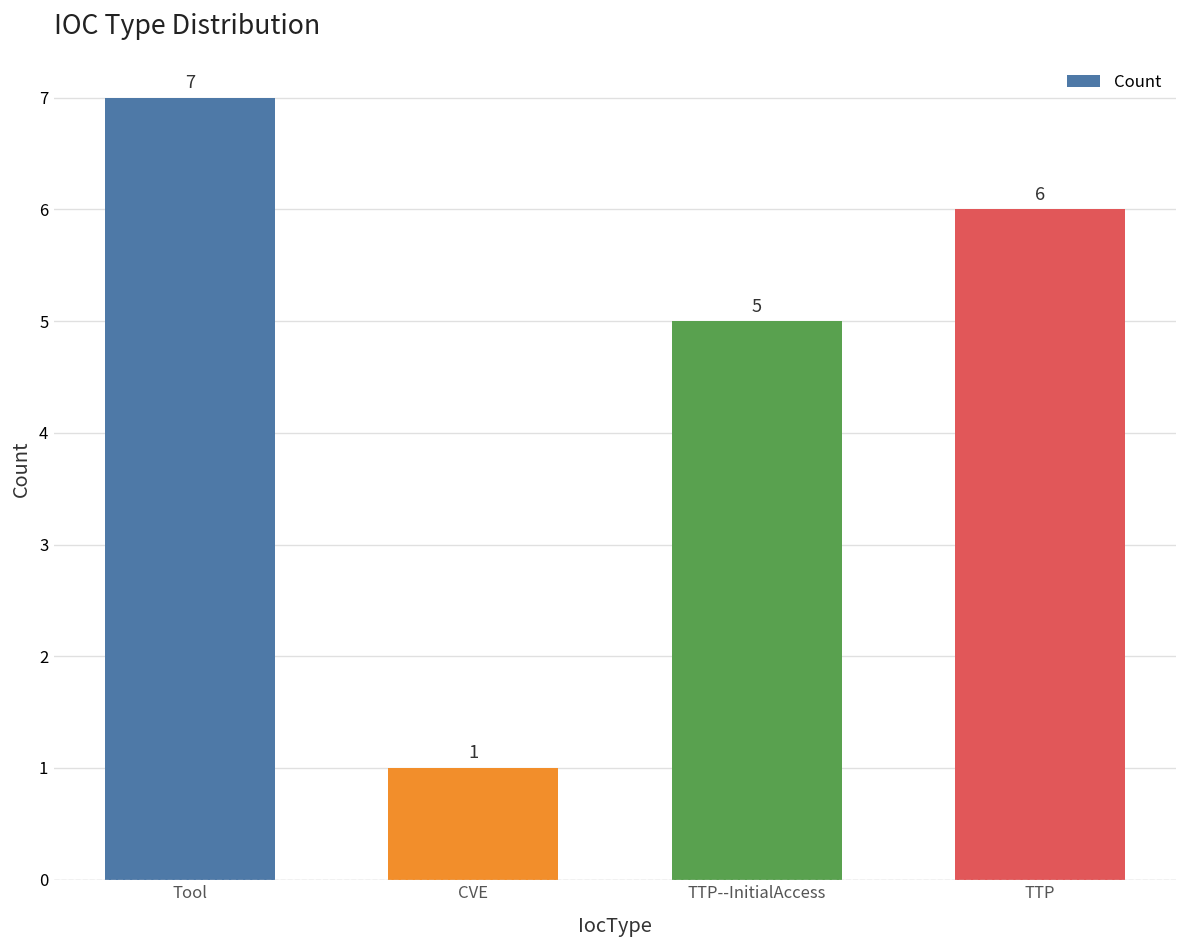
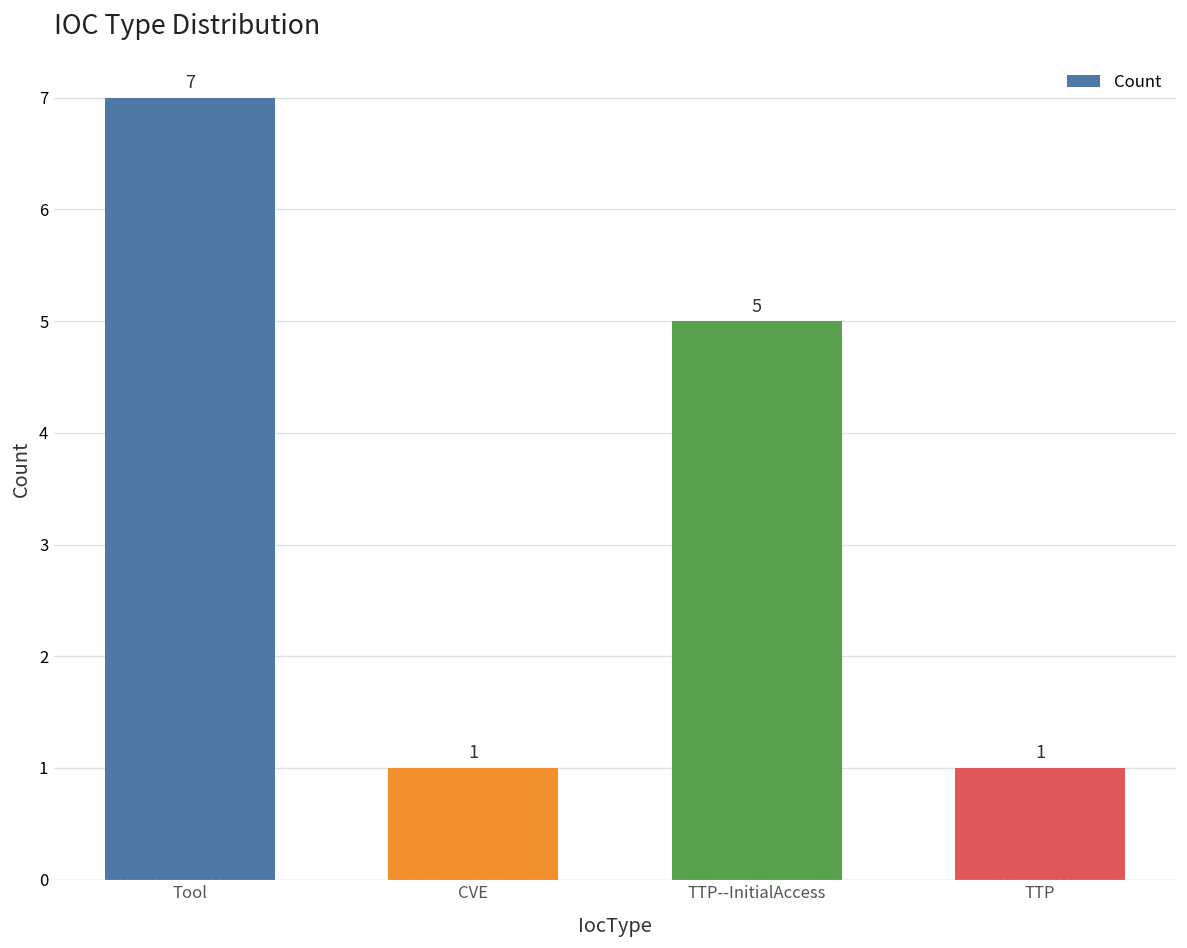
TTP: 6 -> 1
